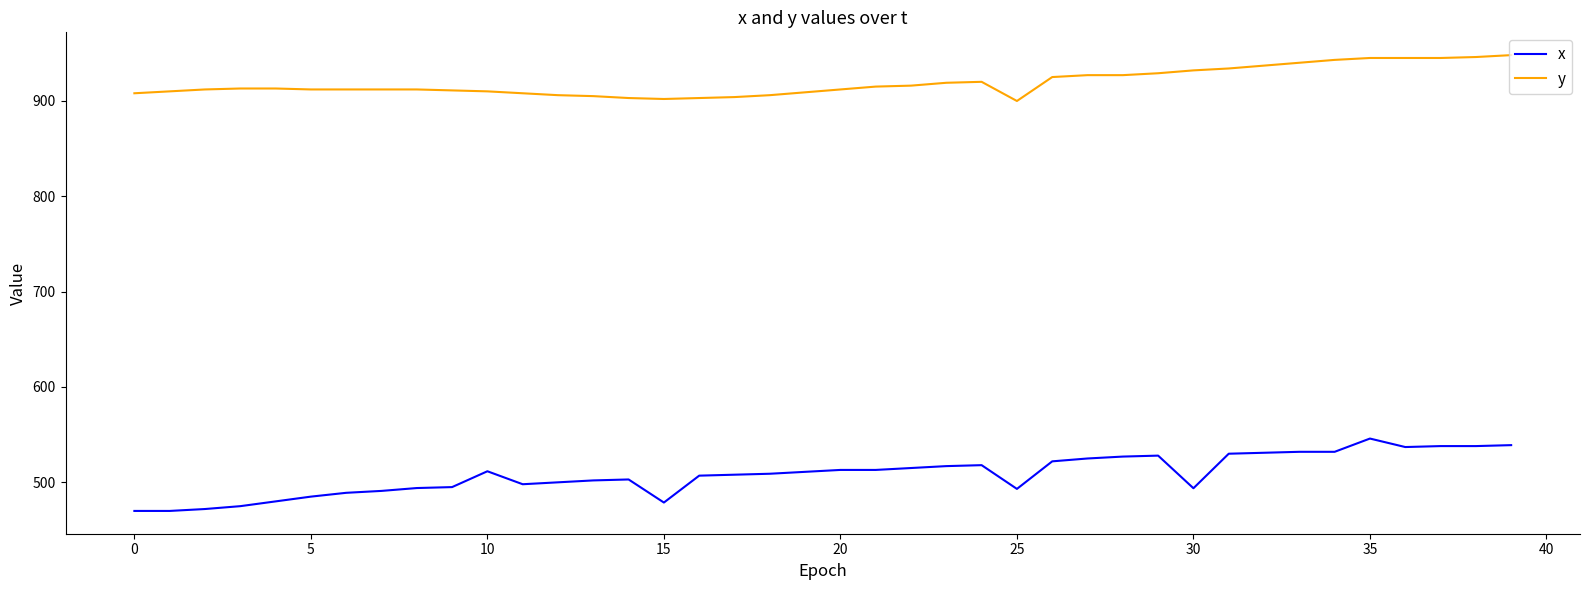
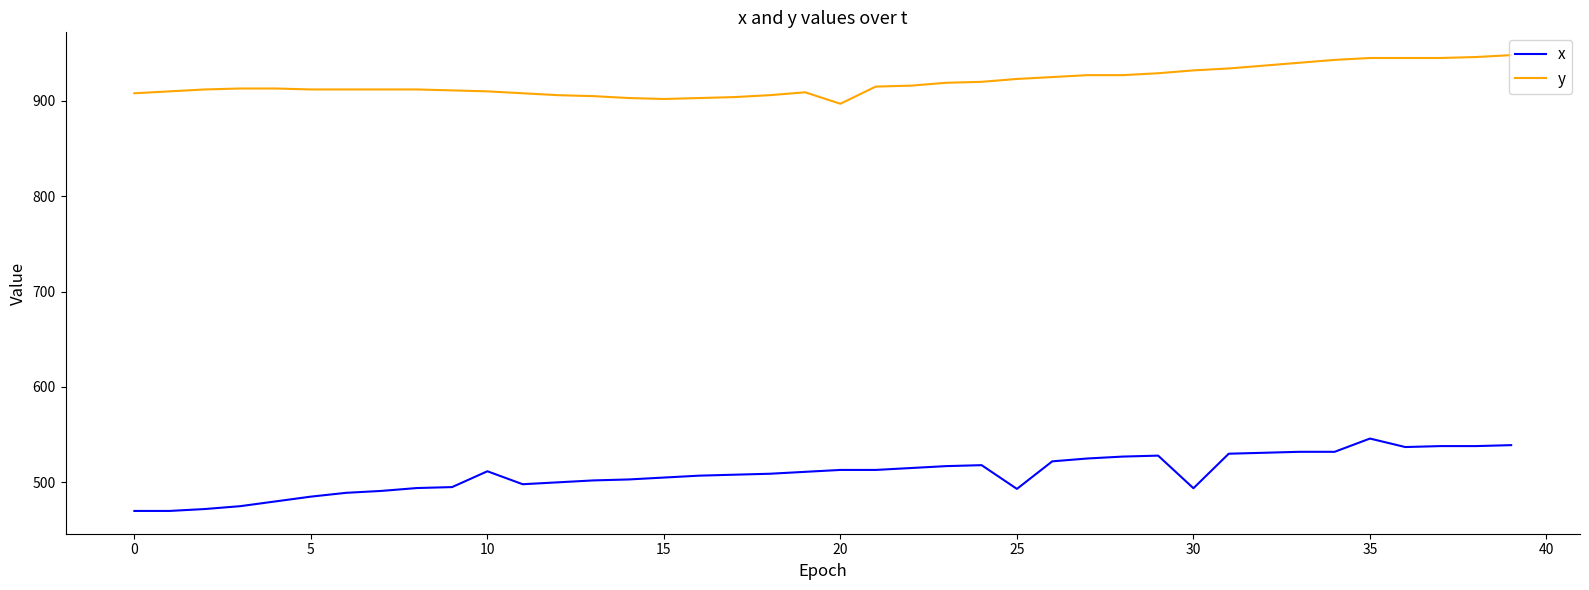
x, 15: 480 -> 510
y, 20: 910 -> 900
y, 25: 900 -> 920
